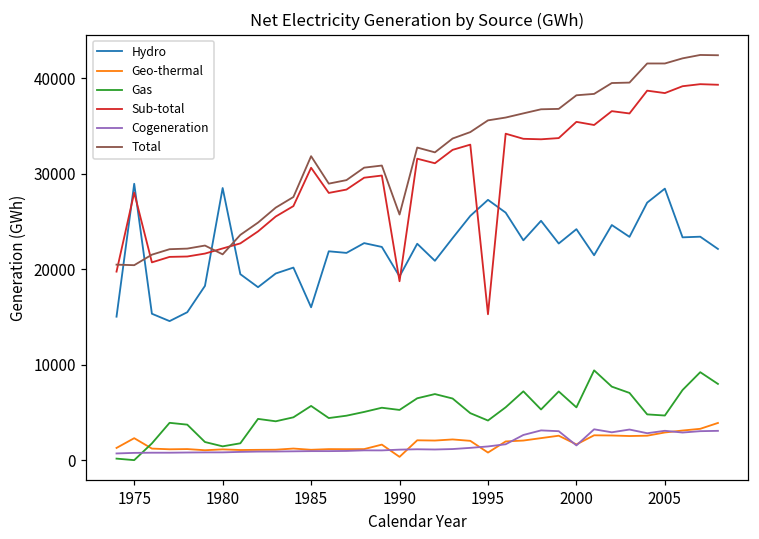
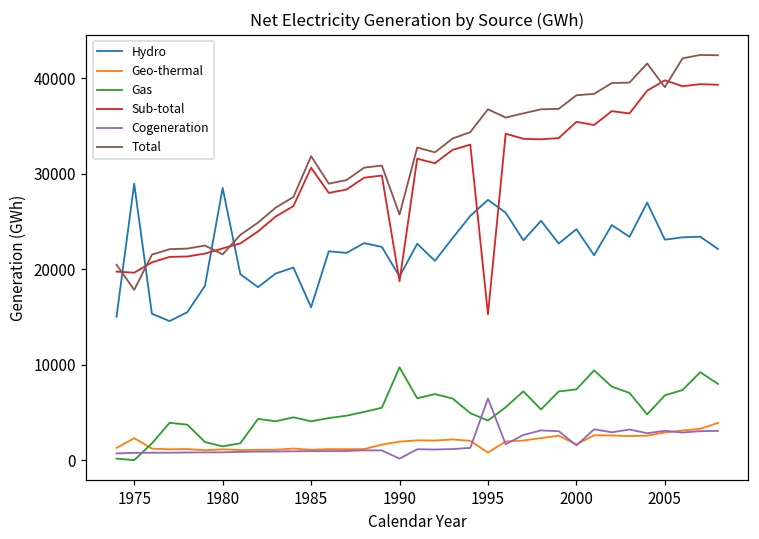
Sub-total, 1975: 28000 -> 20000
Total, 1975: 20000 -> 18000
Gas, 1985: 6000 -> 4000
Geo-thermal, 1990: 0 -> 2000
Gas, 1990: 5000 -> 10000
Cogeneration, 1990: 1000 -> 0
Cogeneration, 1995: 1000 -> 6000
Total, 1995: 36000 -> 37000
Gas, 2000: 6000 -> 7000
Hydro, 2005: 28000 -> 23000
Gas, 2005: 5000 -> 7000
Sub-total, 2005: 38000 -> 40000
Total, 2005: 42000 -> 39000
